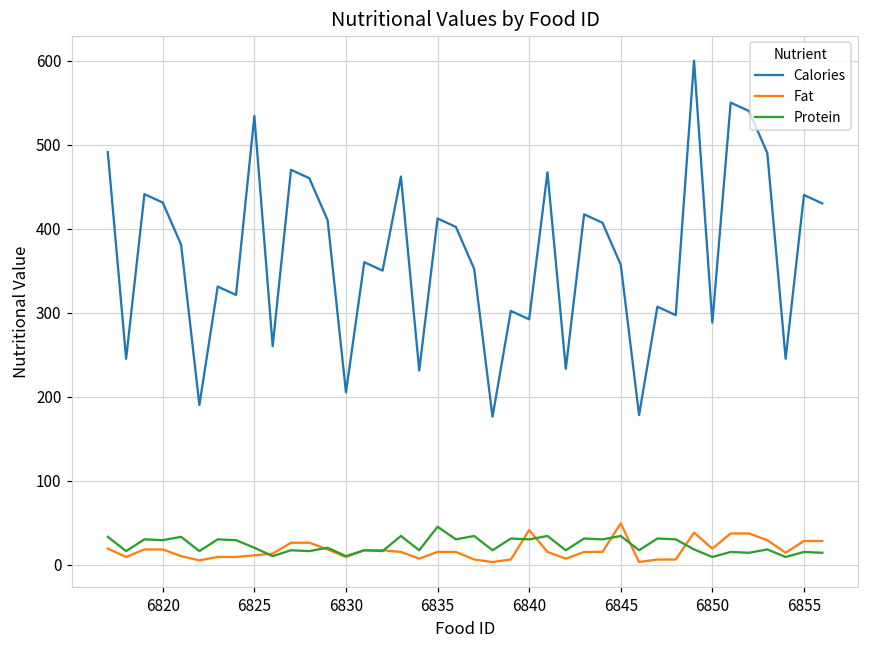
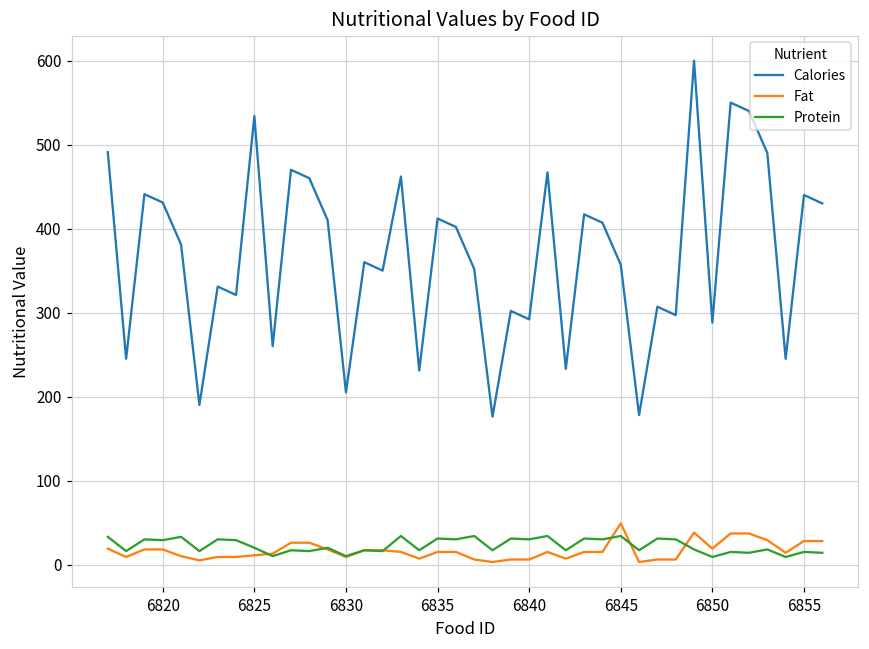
Protein, 6835: 50 -> 30
Fat, 6840: 40 -> 10
